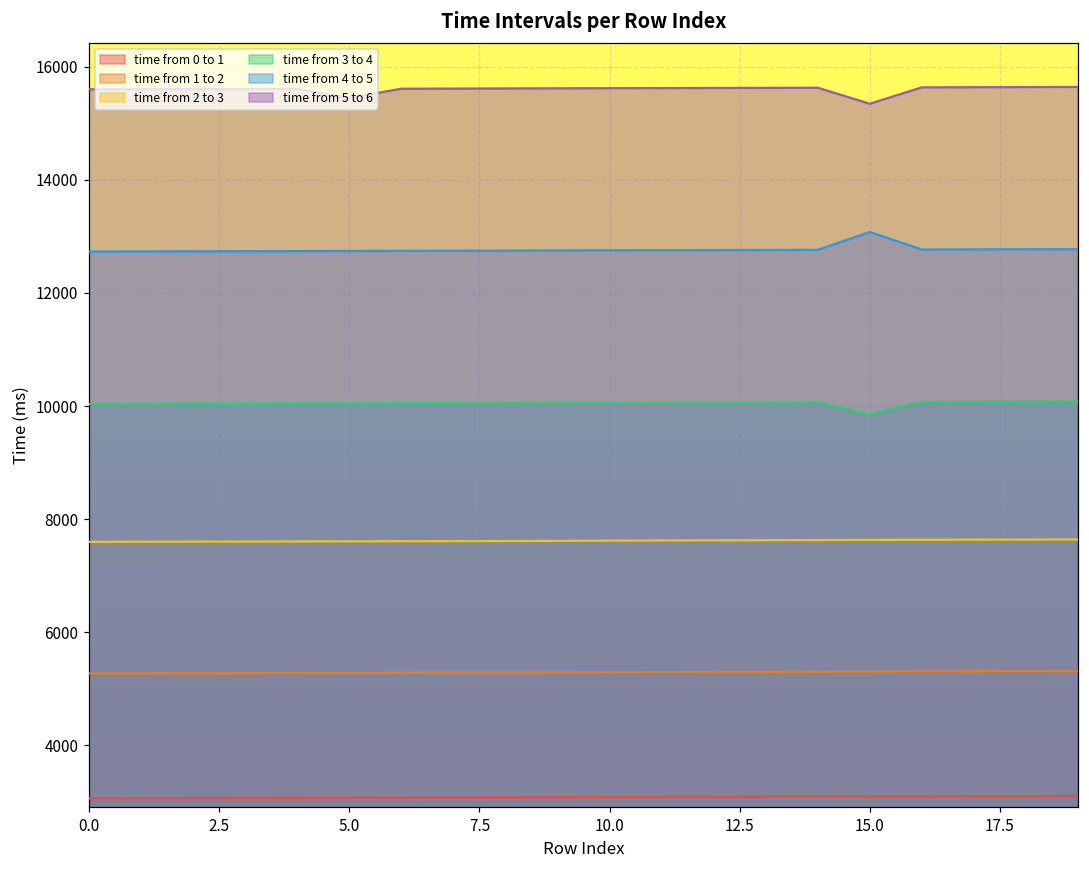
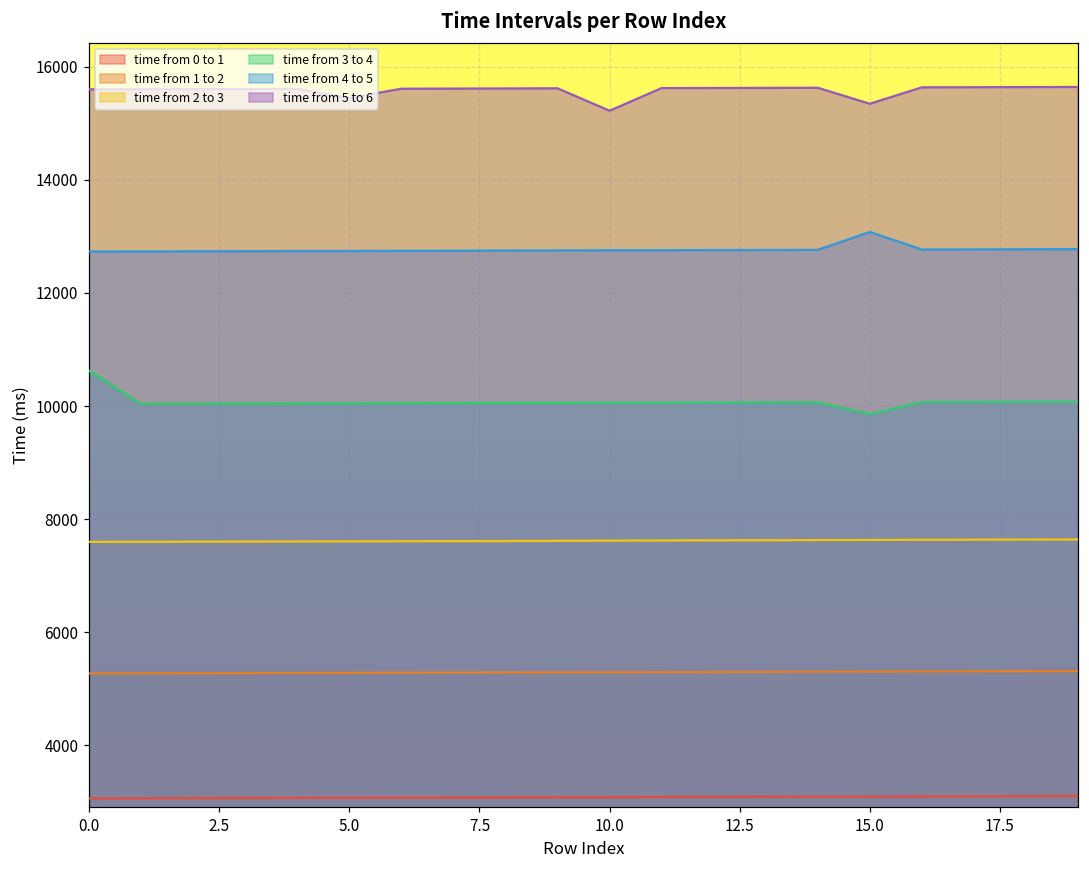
time from 3 to 4, 0.0: 10000 -> 10600
time from 5 to 6, 10.0: 15600 -> 15200
